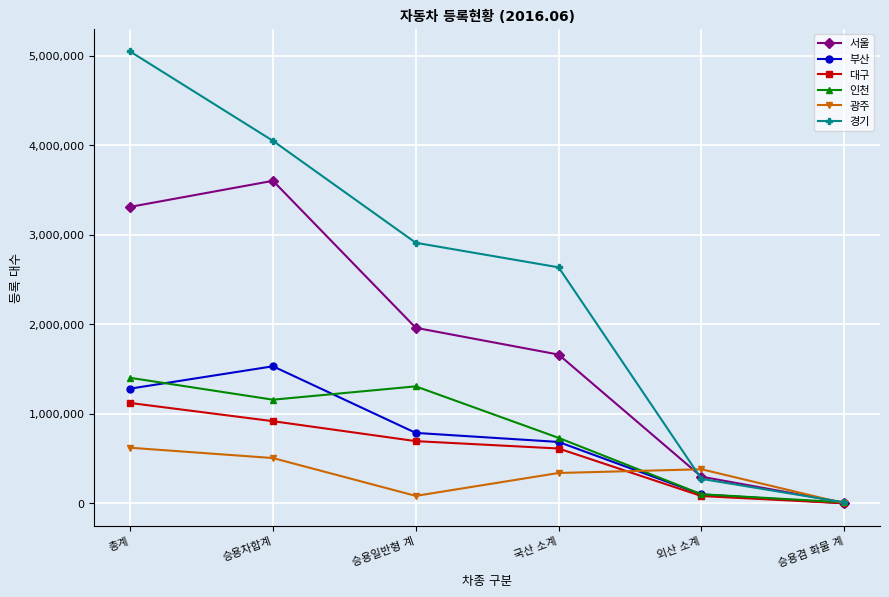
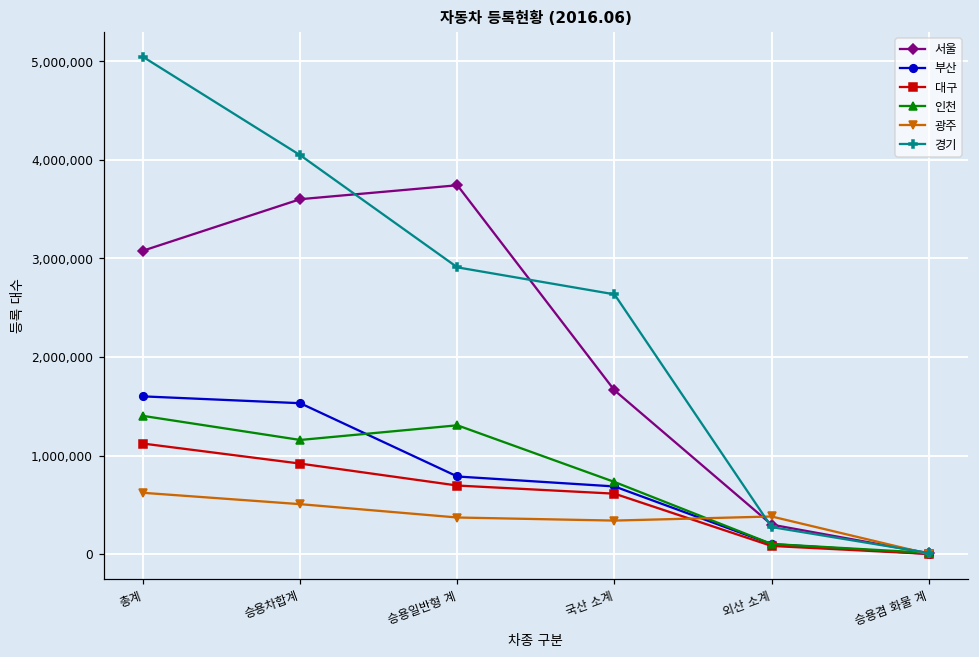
서울, 총계: 3,300,000 -> 3,100,000
부산, 총계: 1,300,000 -> 1,600,000
서울, 승용일반형 계: 2,000,000 -> 3,700,000
광주, 승용일반형 계: 100,000 -> 400,000
